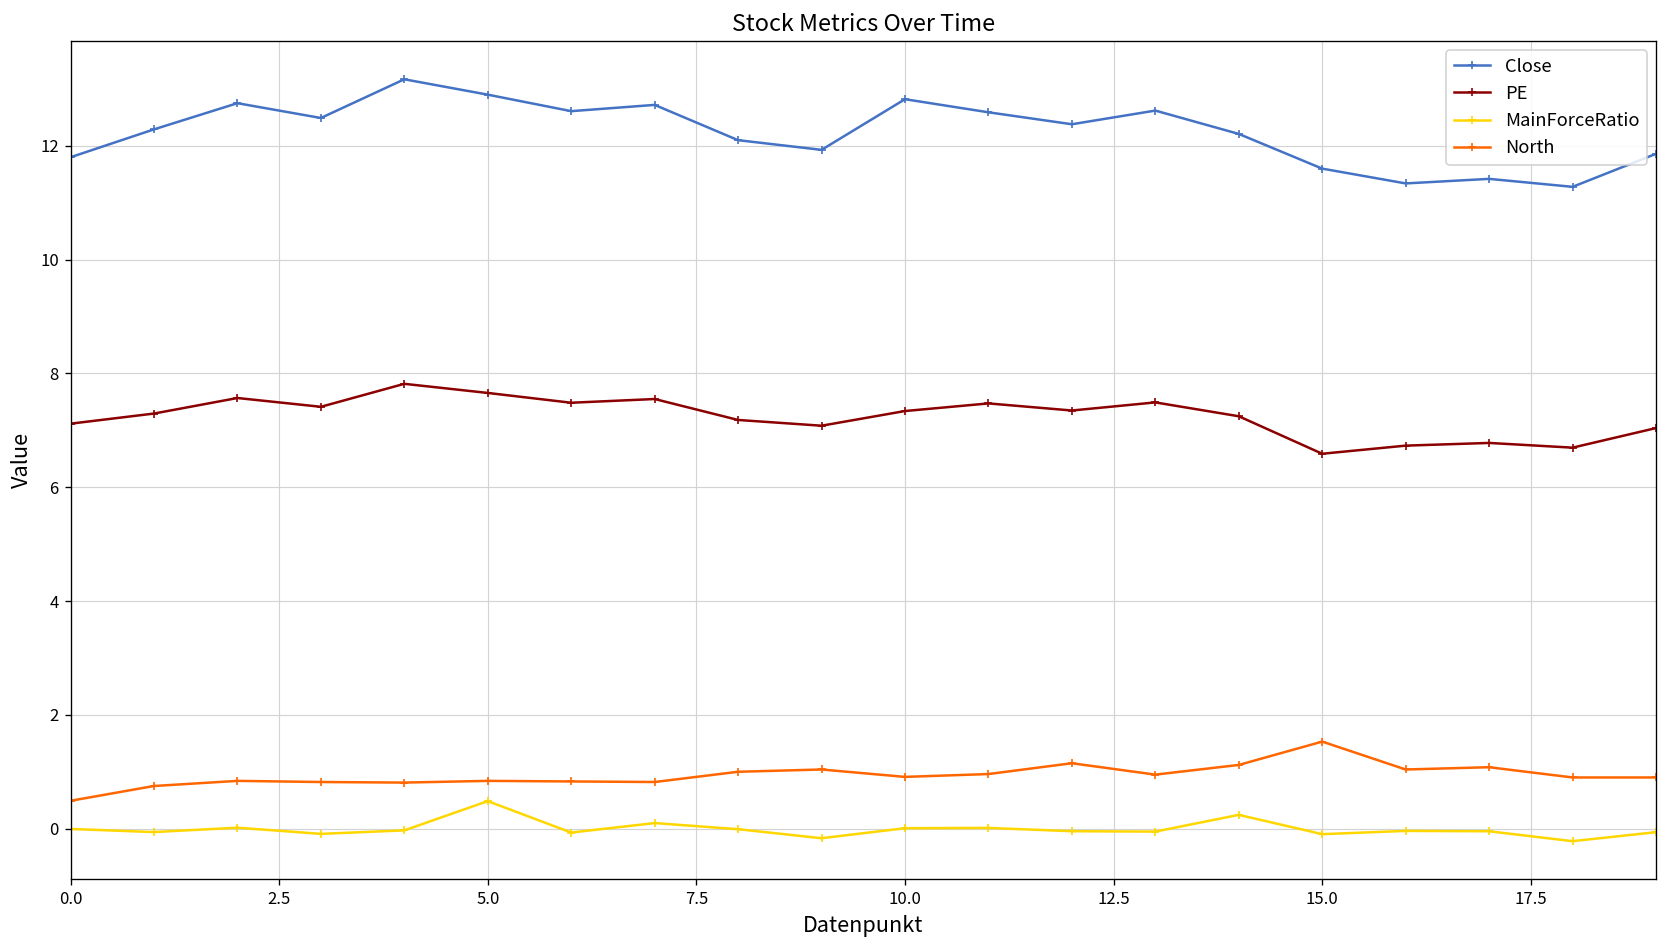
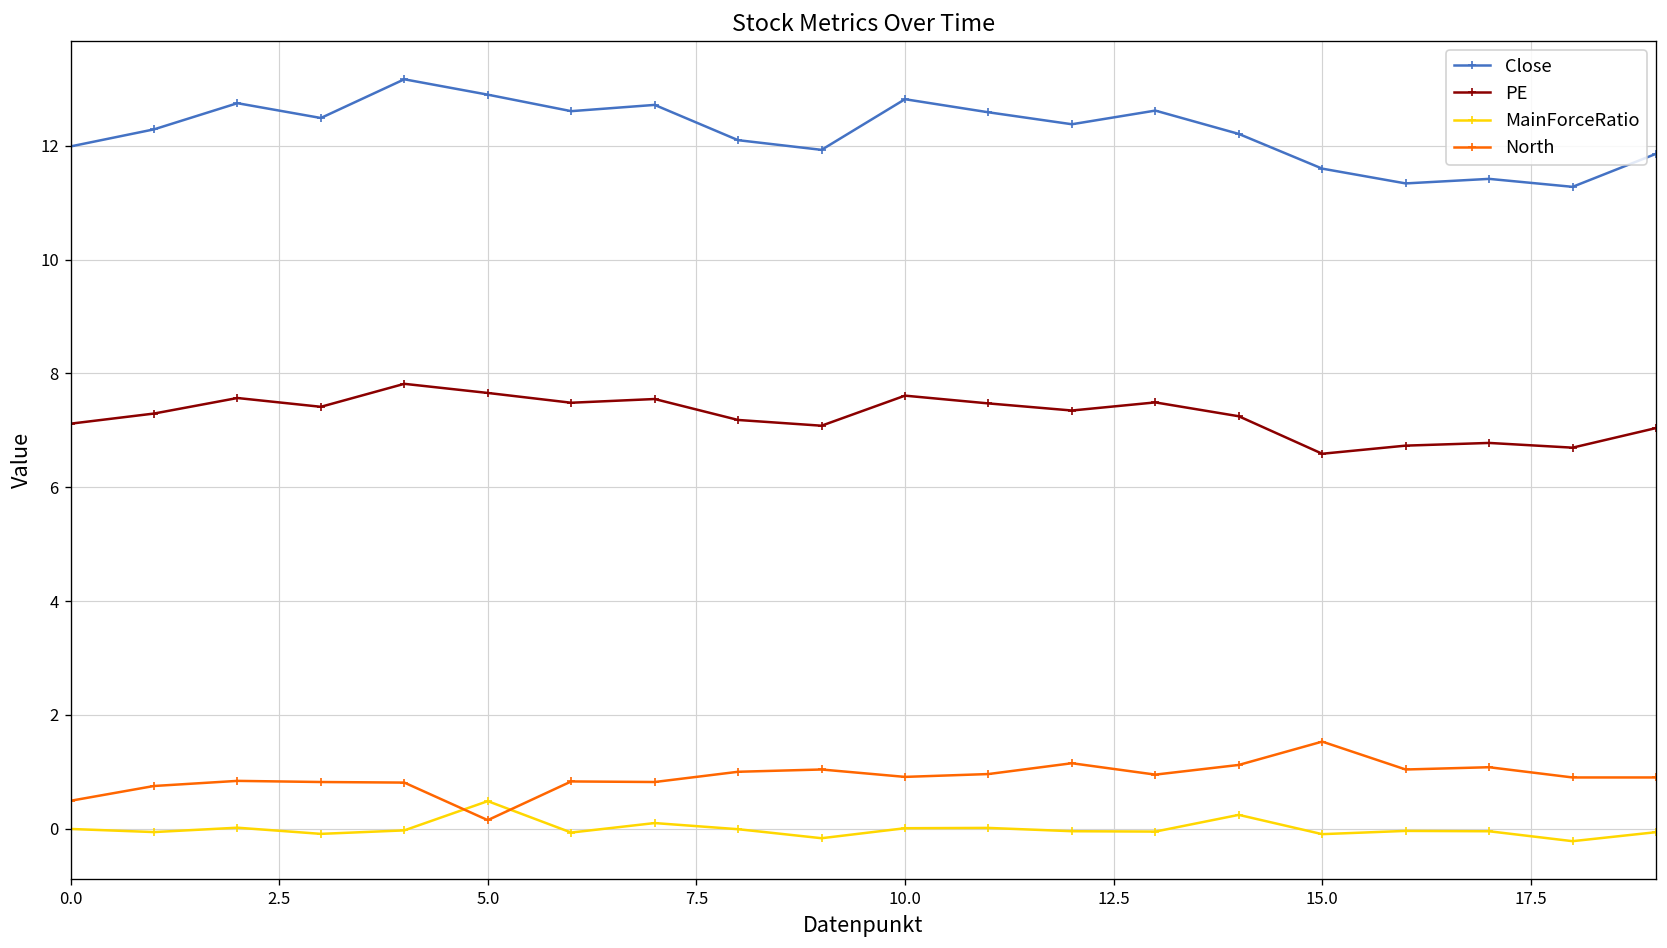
Close, 0.0: 11.8 -> 12.0
North, 5.0: 0.8 -> 0.2
PE, 10.0: 7.3 -> 7.6
